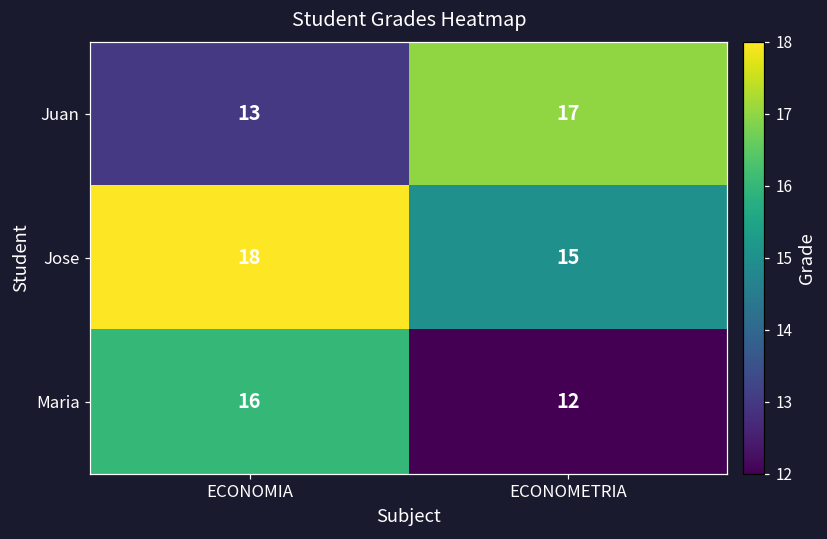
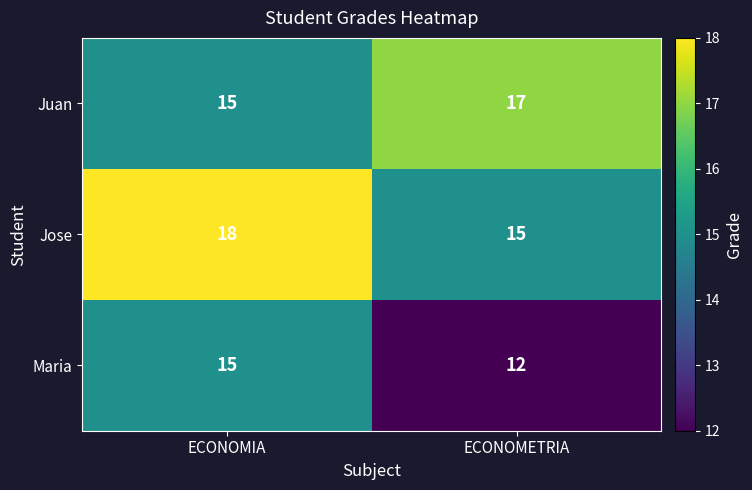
Juan, ECONOMIA: 13 -> 15
Maria, ECONOMIA: 16 -> 15
